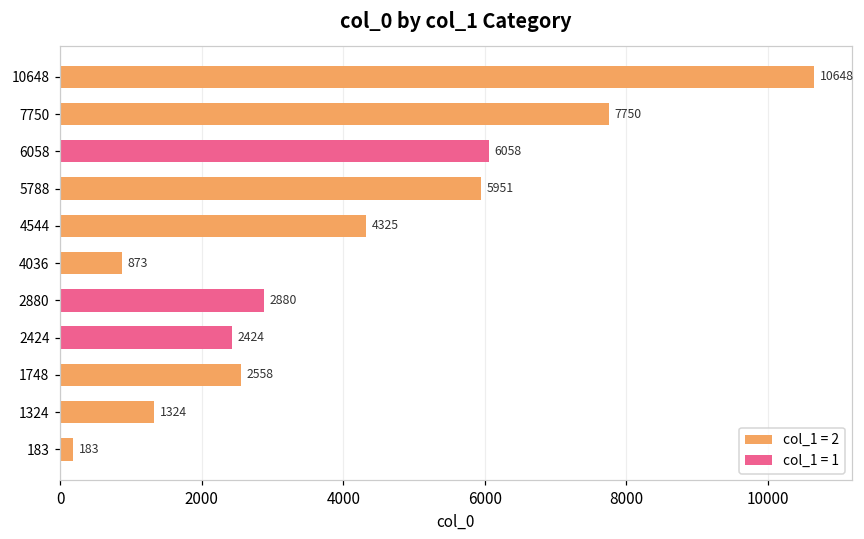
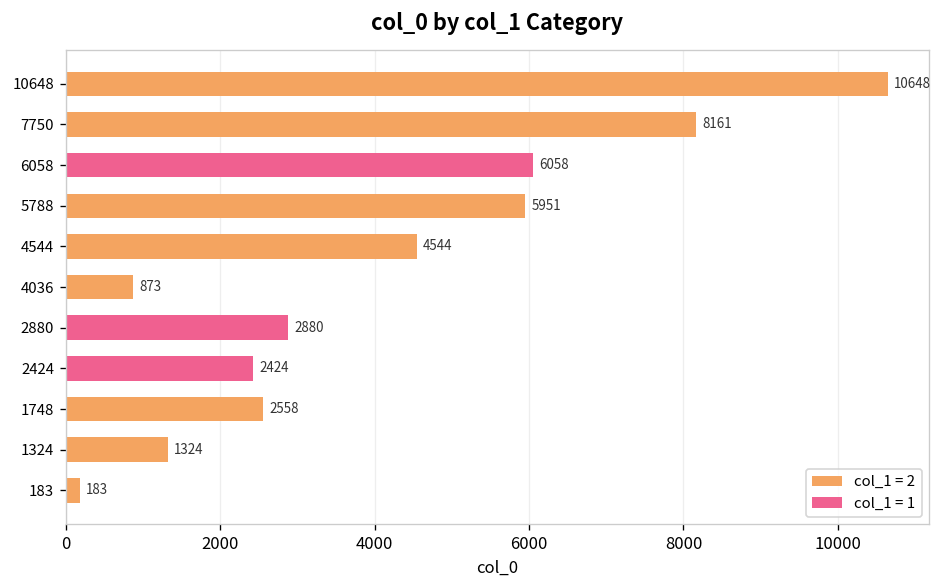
col_1 = 2, 7750: 7750 -> 8161
col_1 = 2, 4544: 4325 -> 4544
